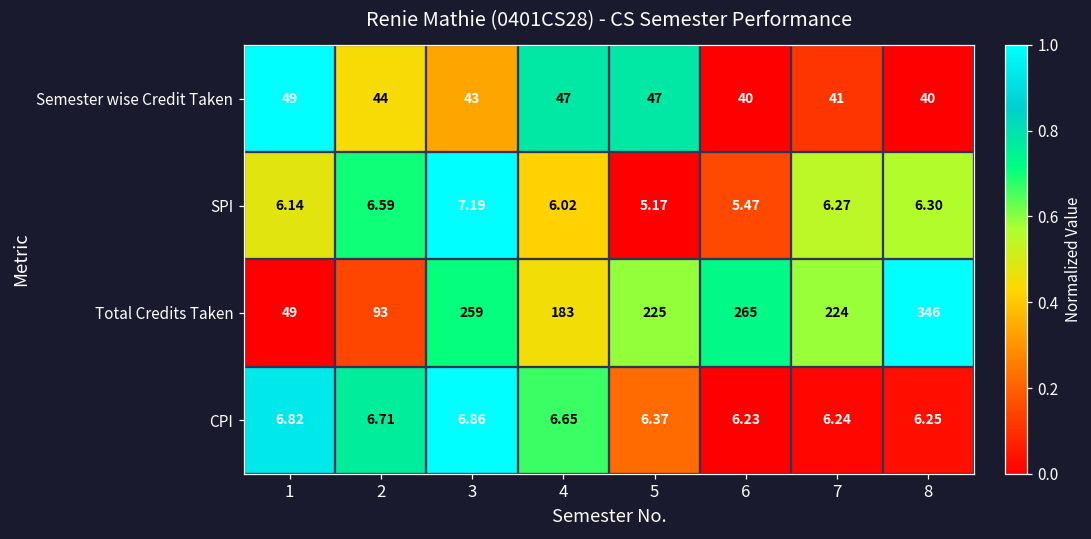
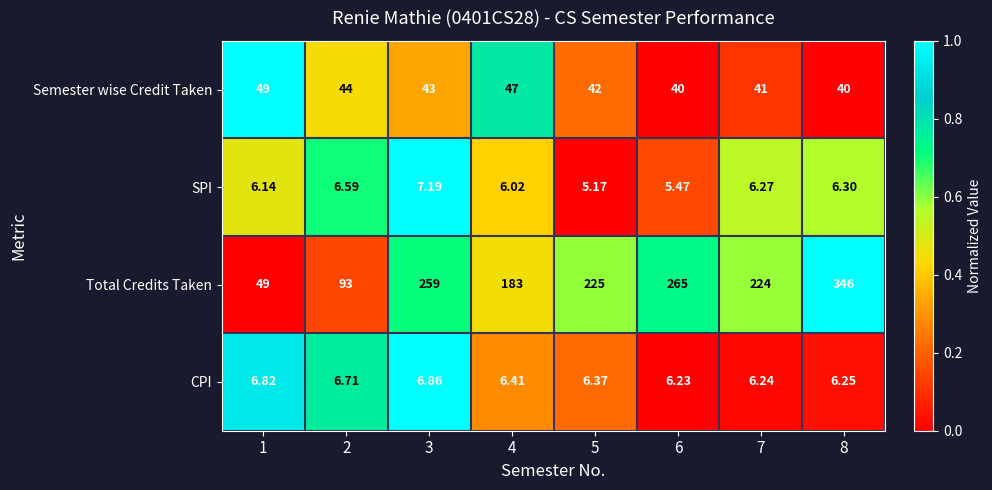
Semester wise Credit Taken, 5: 47 -> 42
CPI, 4: 6.65 -> 6.41
